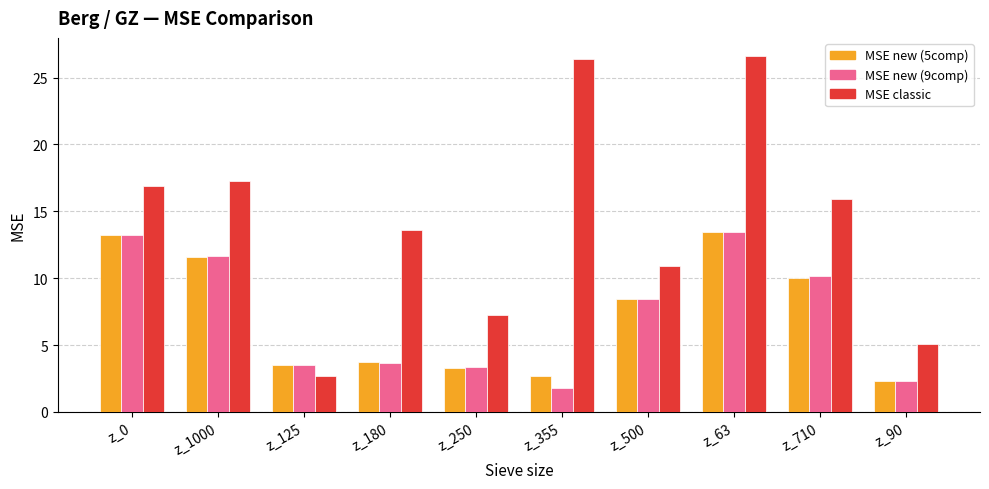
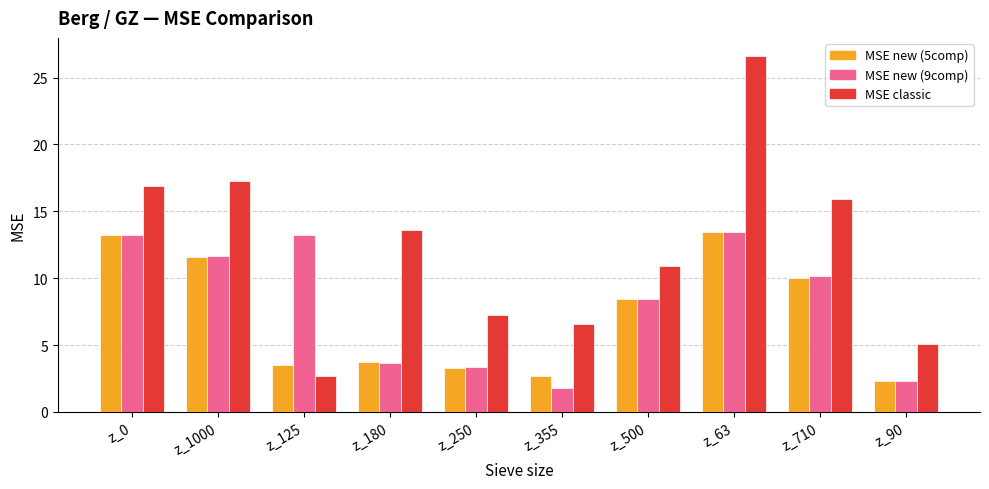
MSE new (9comp), z_125: 3.5 -> 13.2
MSE classic, z_355: 26.4 -> 6.6
